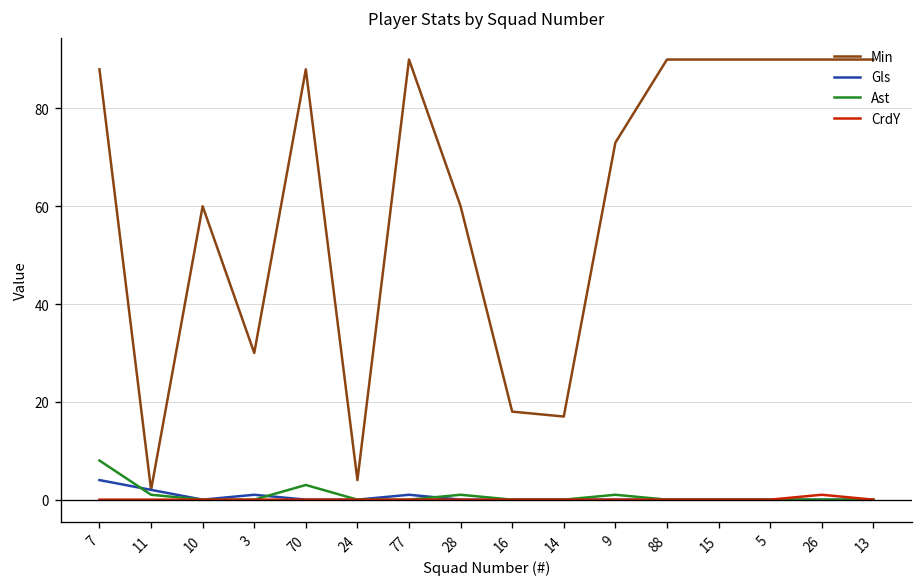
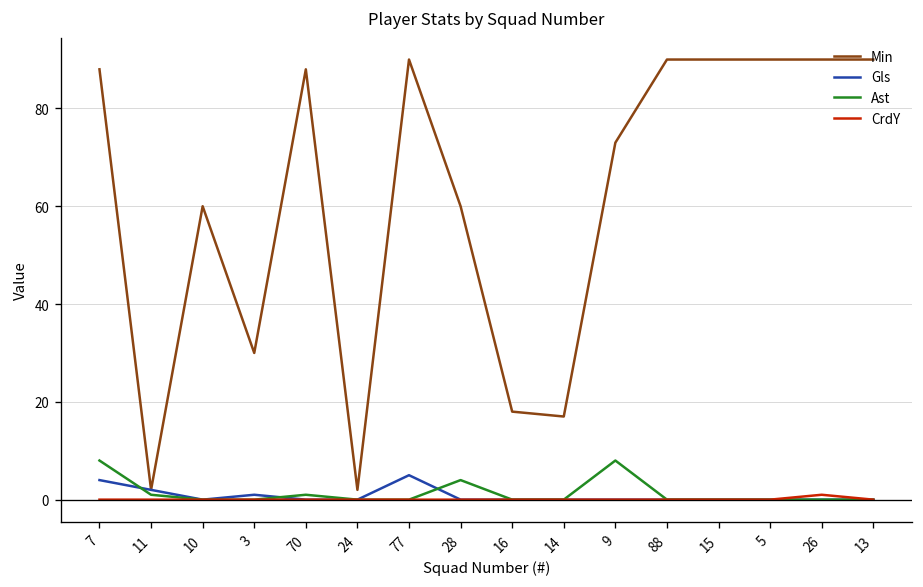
Ast, 70: 3 -> 1
Min, 24: 4 -> 2
Gls, 77: 1 -> 5
Ast, 28: 1 -> 4
Ast, 9: 1 -> 8
